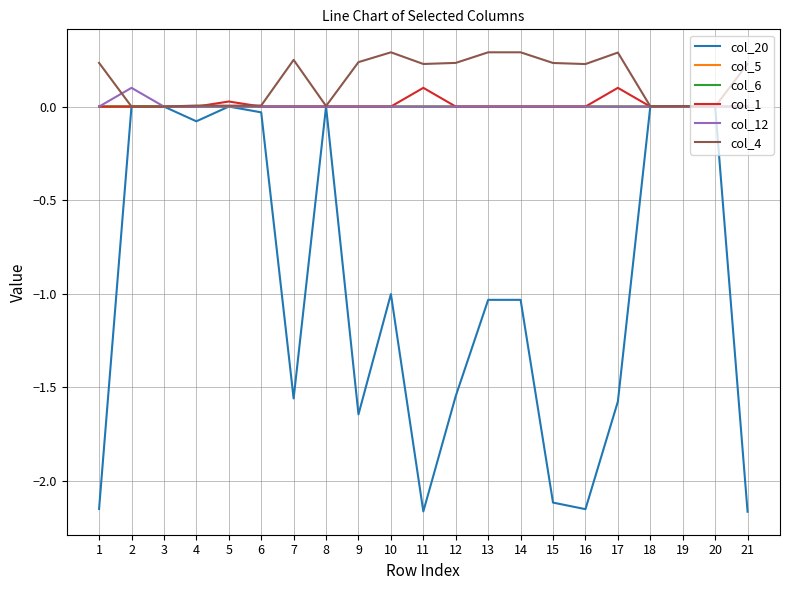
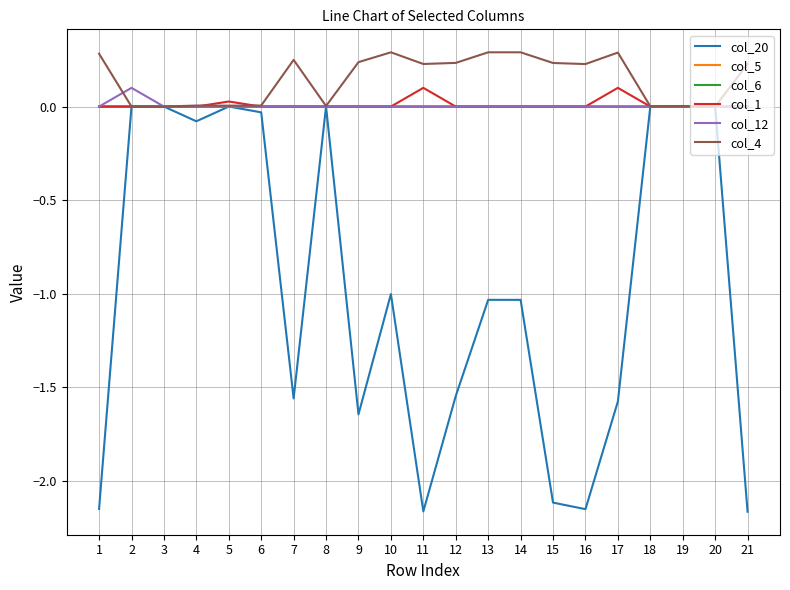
col_4, 1: 0.23 -> 0.28
